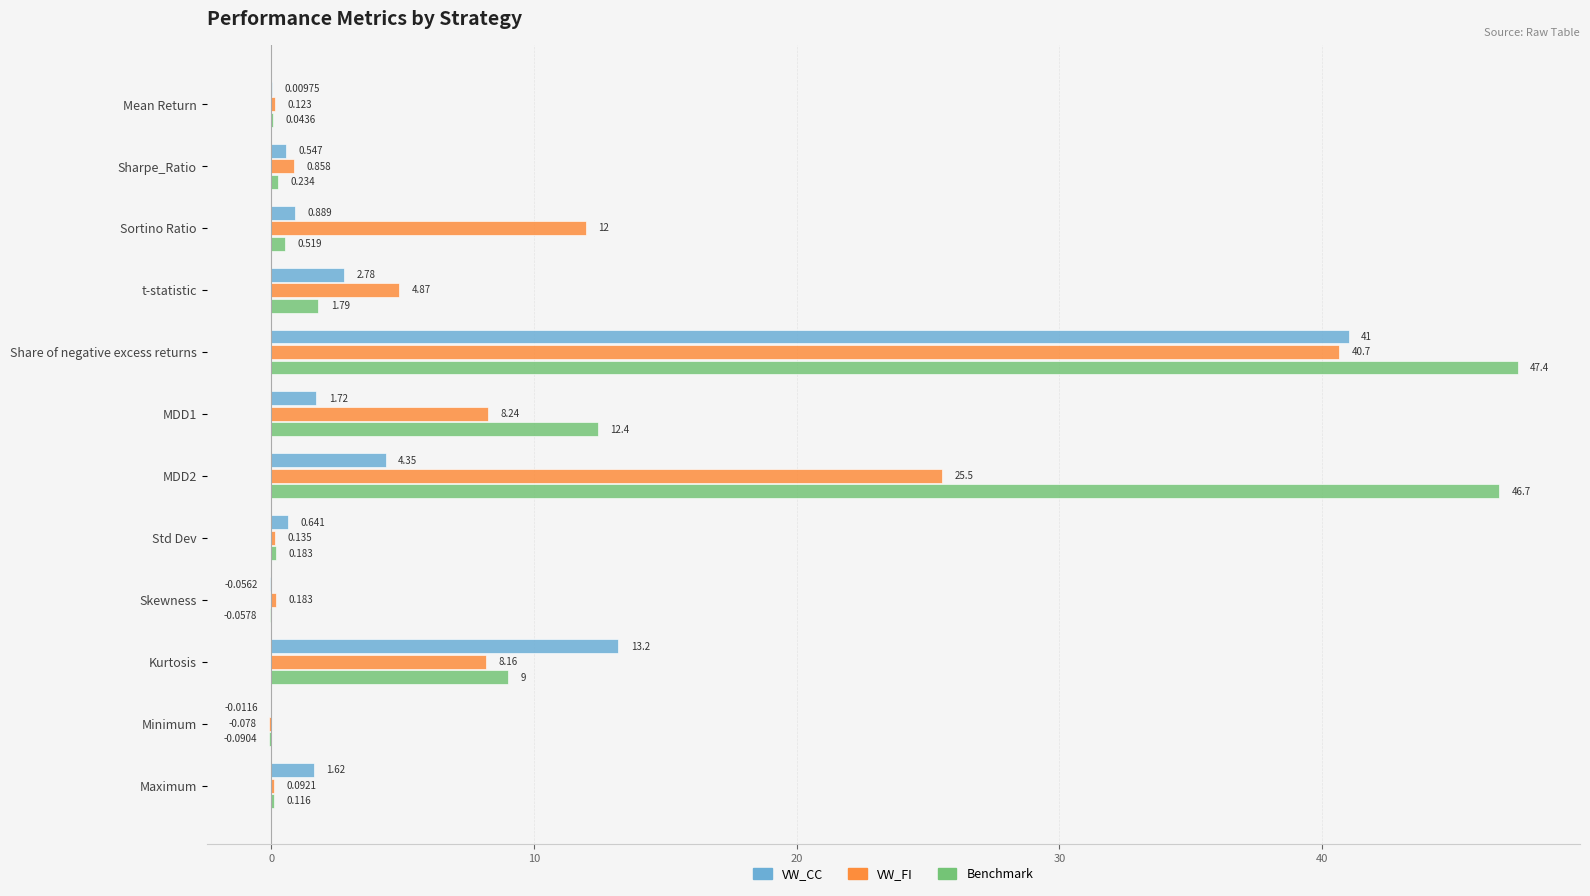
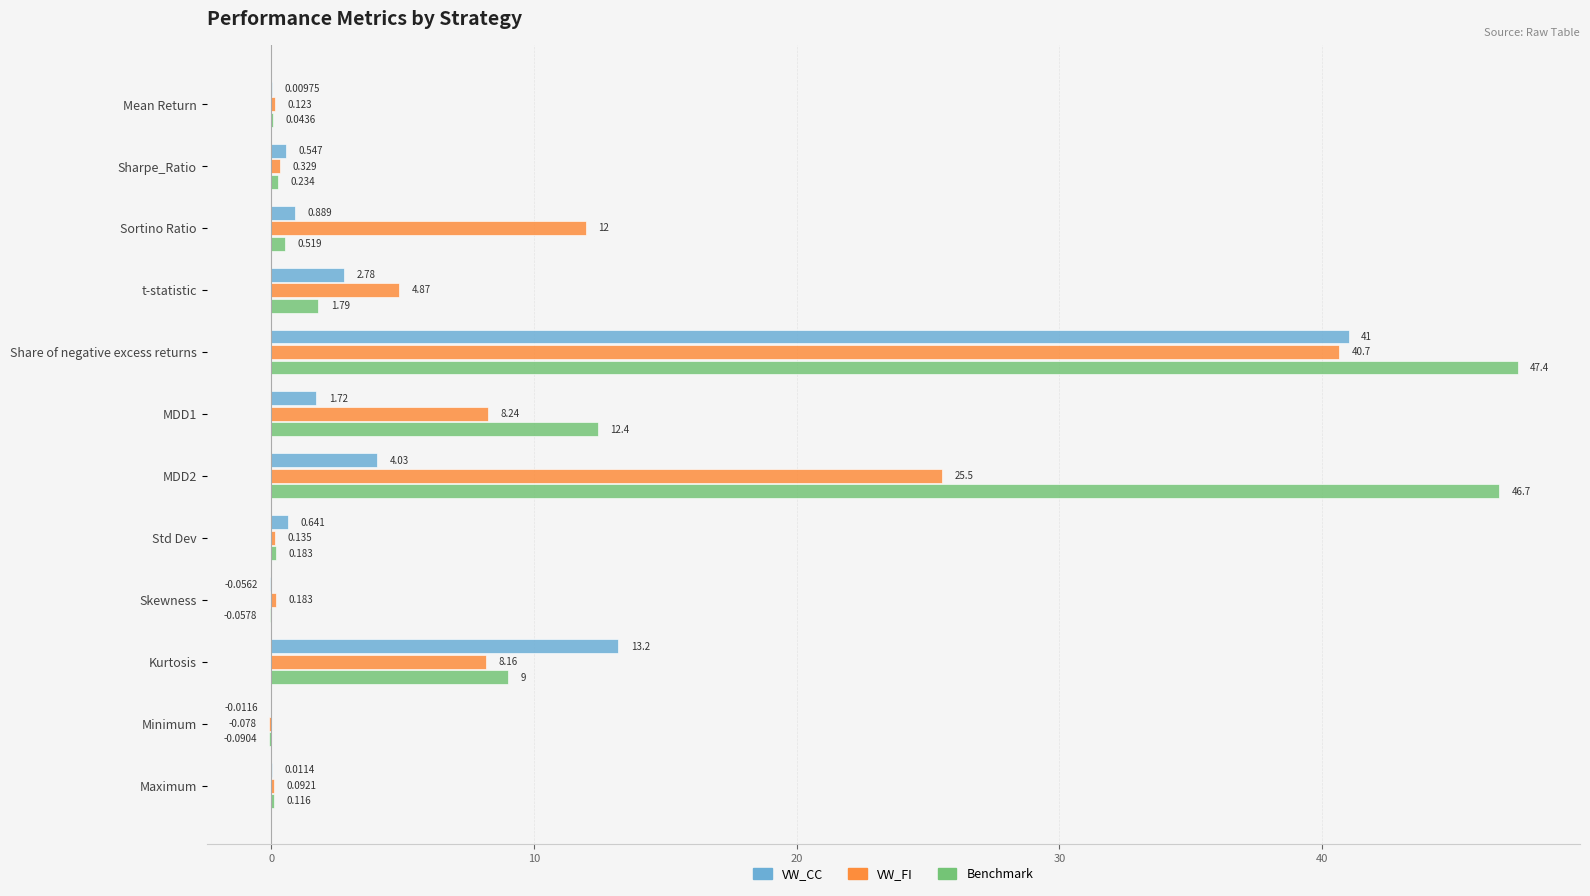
VW_FI, Sharpe_Ratio: 0.858 -> 0.329
VW_CC, MDD2: 4.35 -> 4.03
VW_CC, Maximum: 1.62 -> 0.0114
